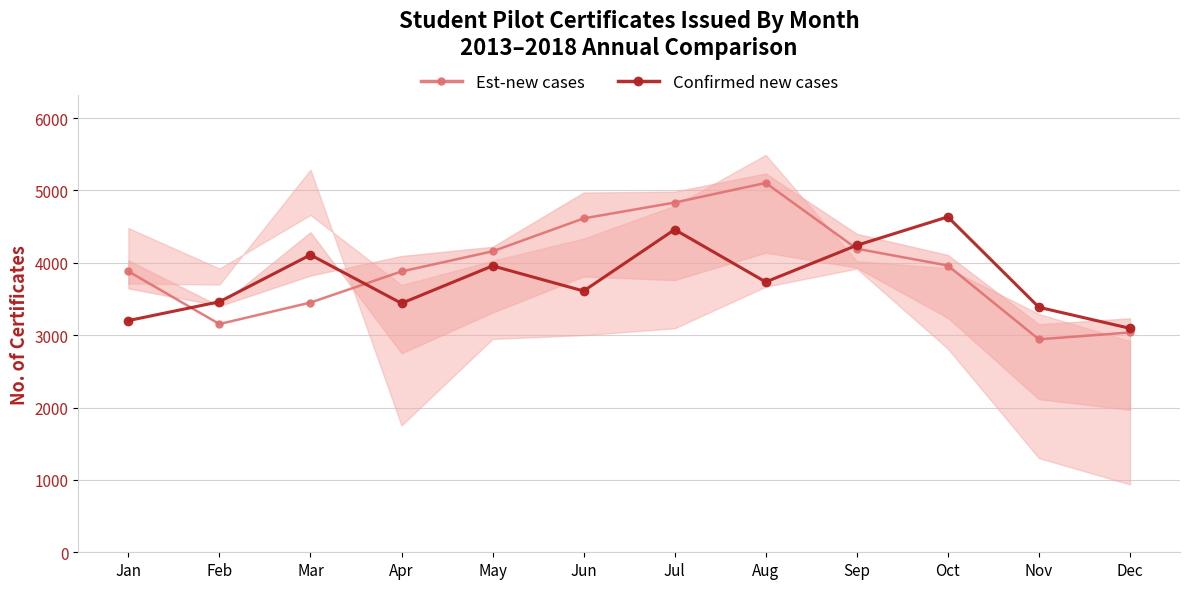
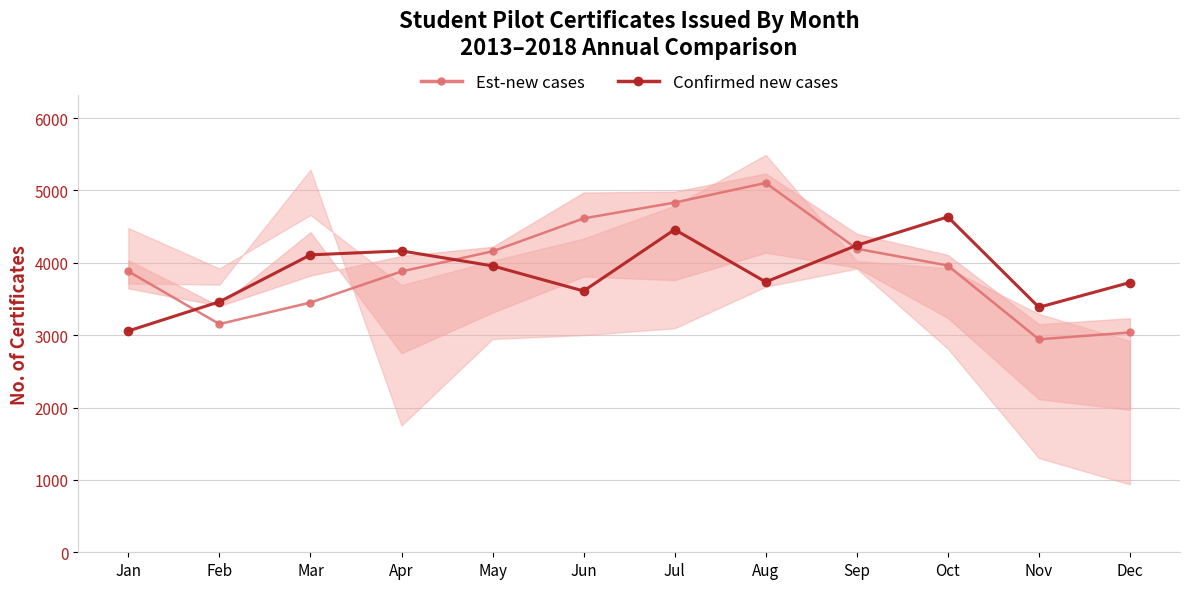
Confirmed new cases, Jan: 3200 -> 3100
Confirmed new cases, Apr: 3400 -> 4200
Confirmed new cases, Dec: 3100 -> 3700
